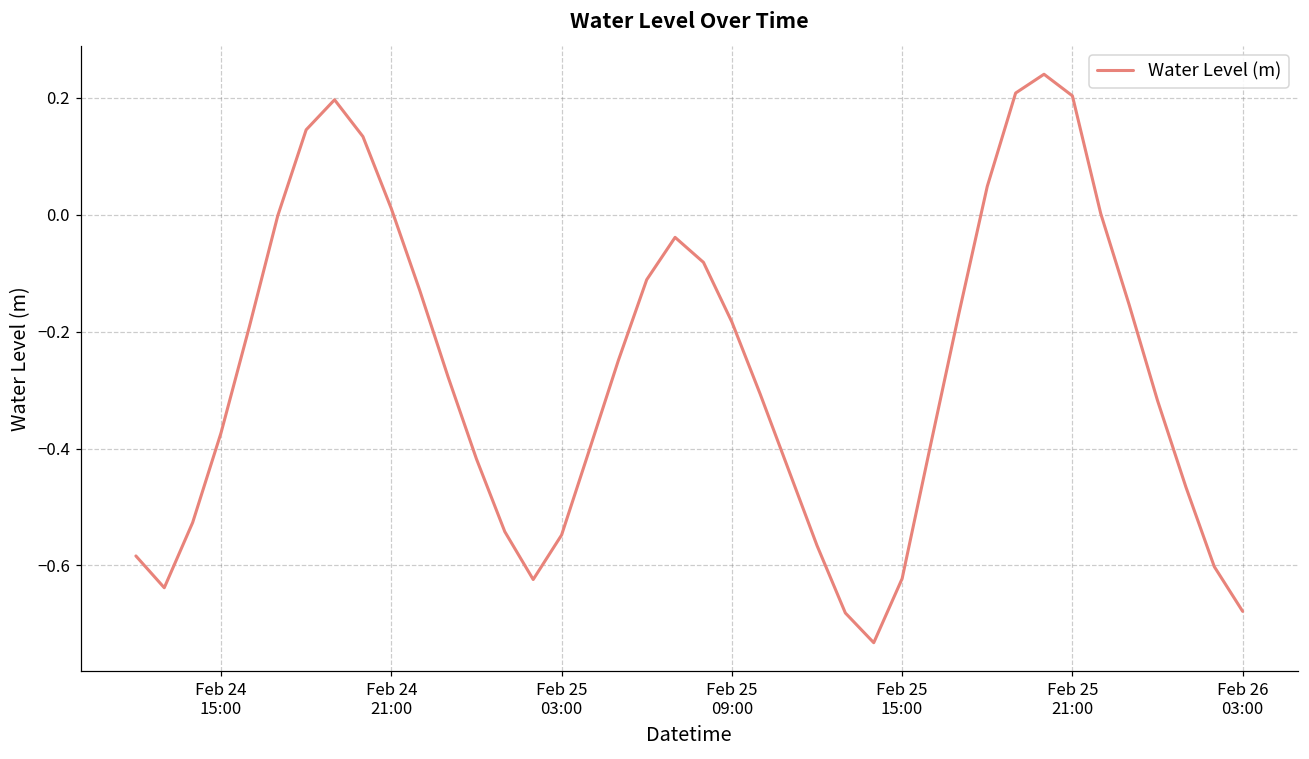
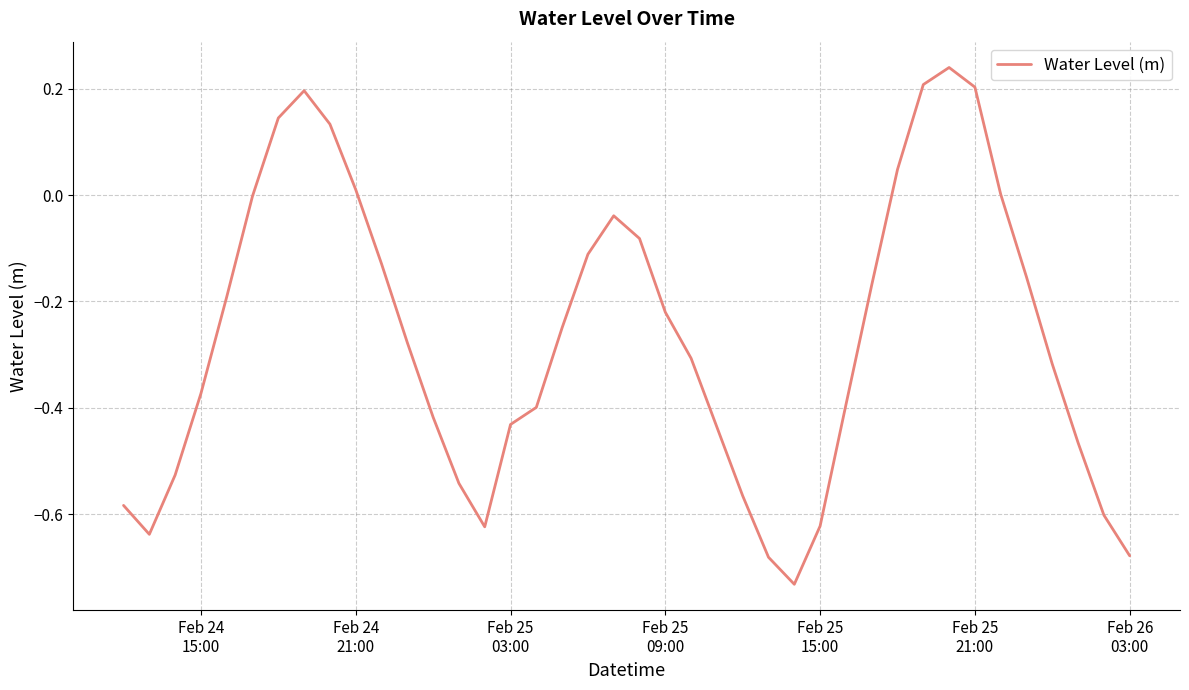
Feb 25 03:00: -0.55 -> -0.43
Feb 25 09:00: -0.18 -> -0.22
